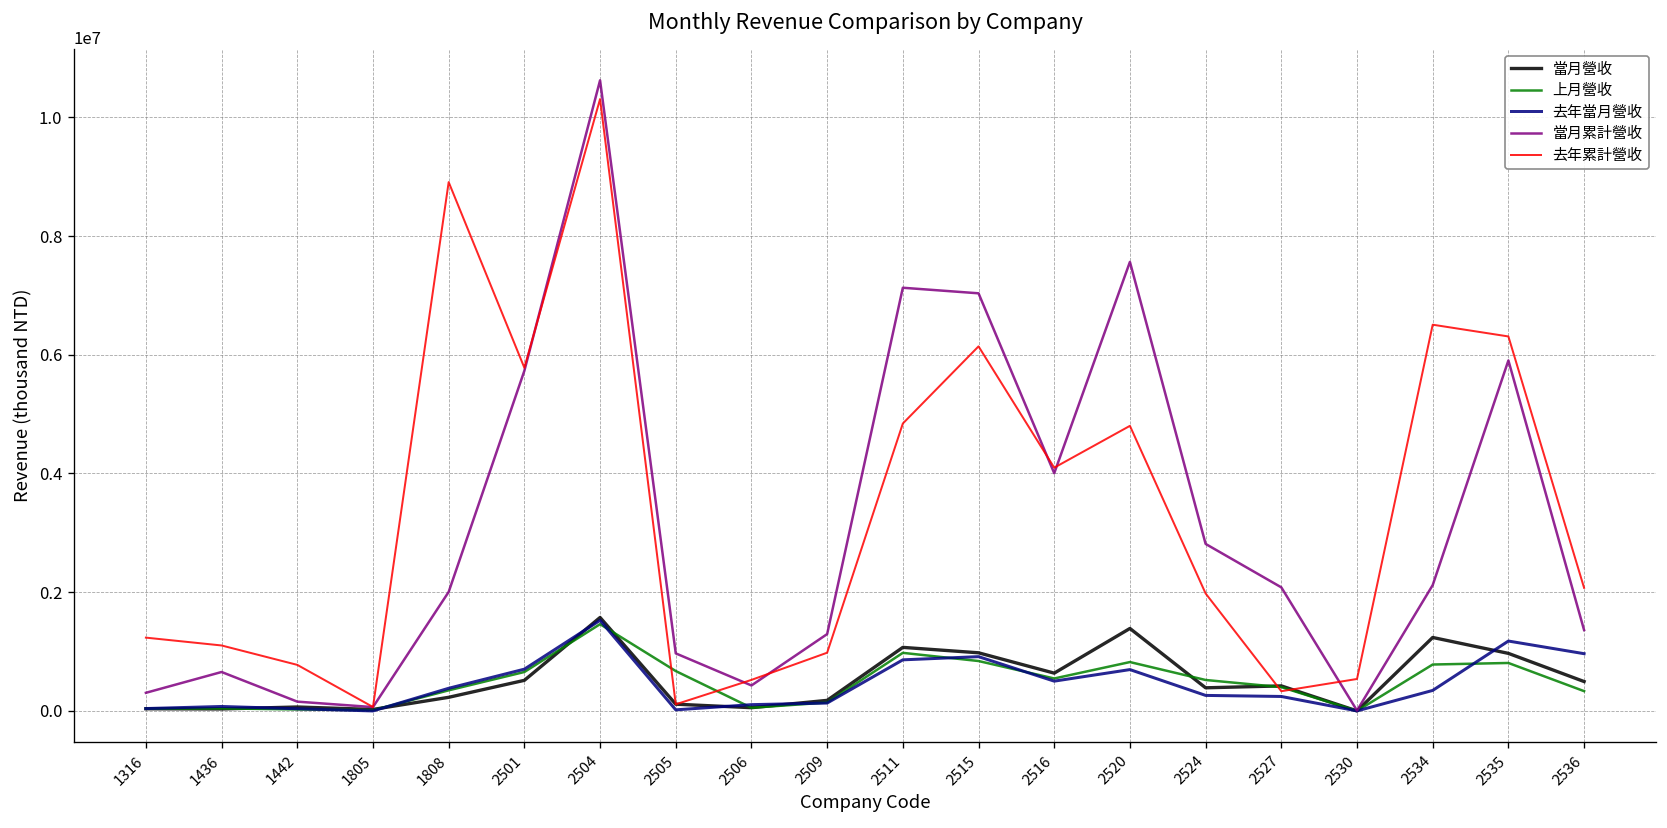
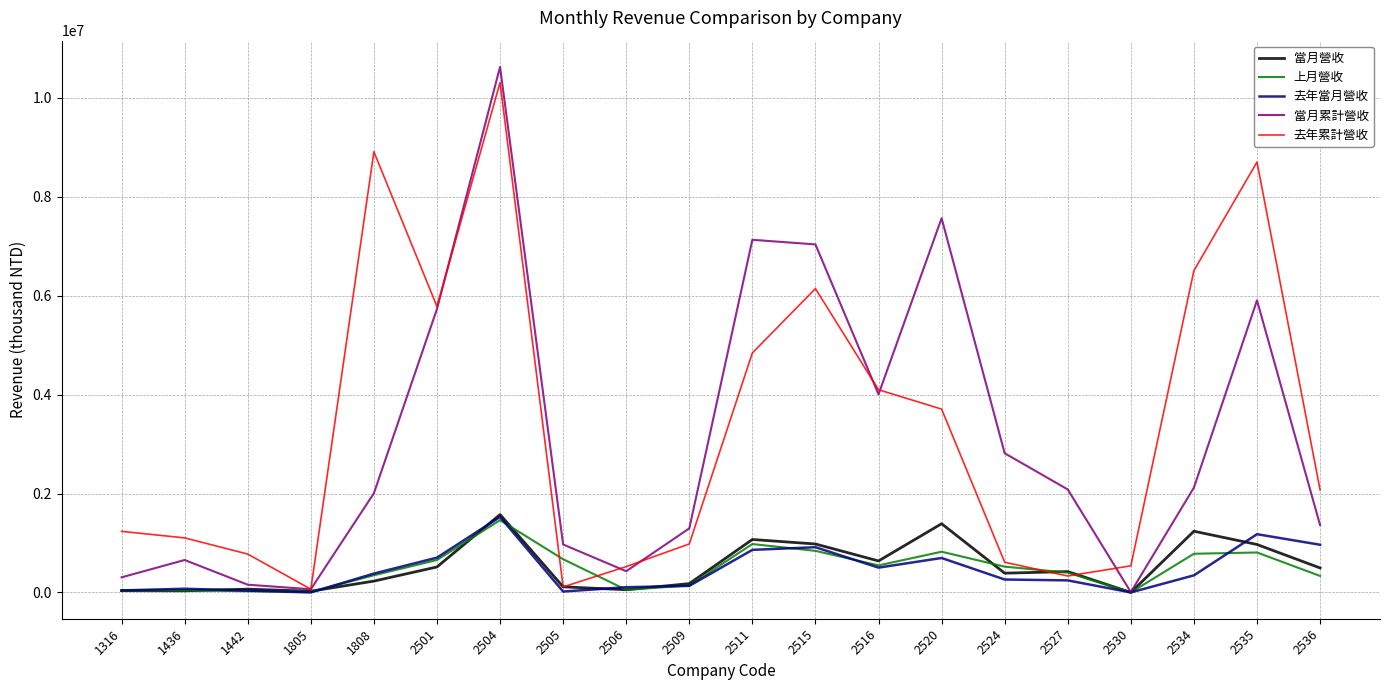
去年累計營收, 2520: 4800000 -> 3700000
去年累計營收, 2524: 2000000 -> 600000
去年累計營收, 2535: 6300000 -> 8700000
